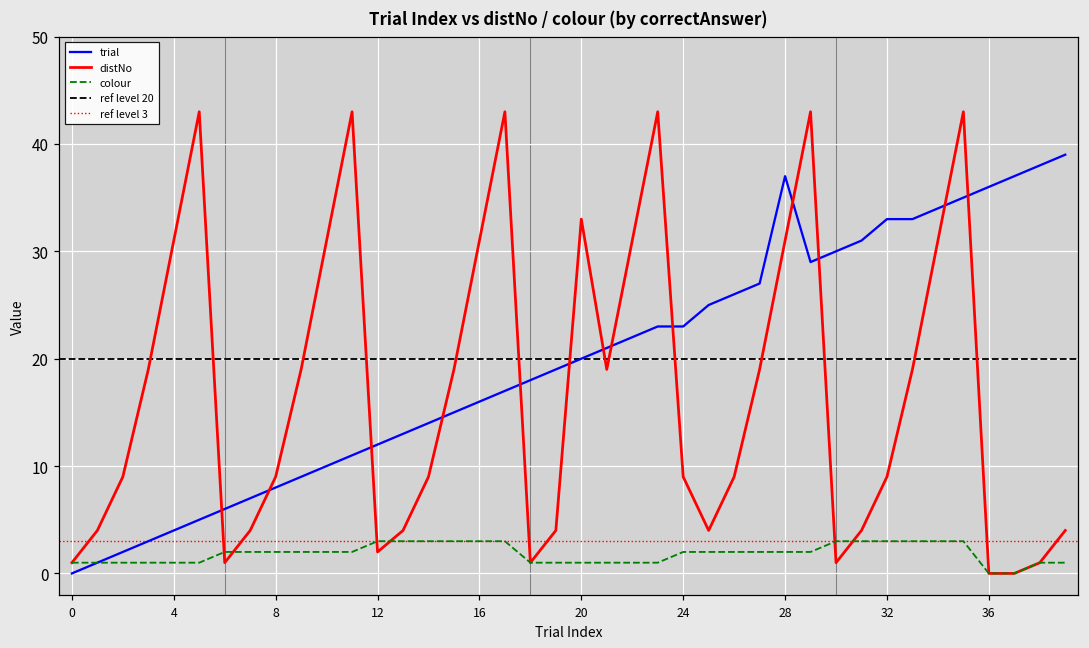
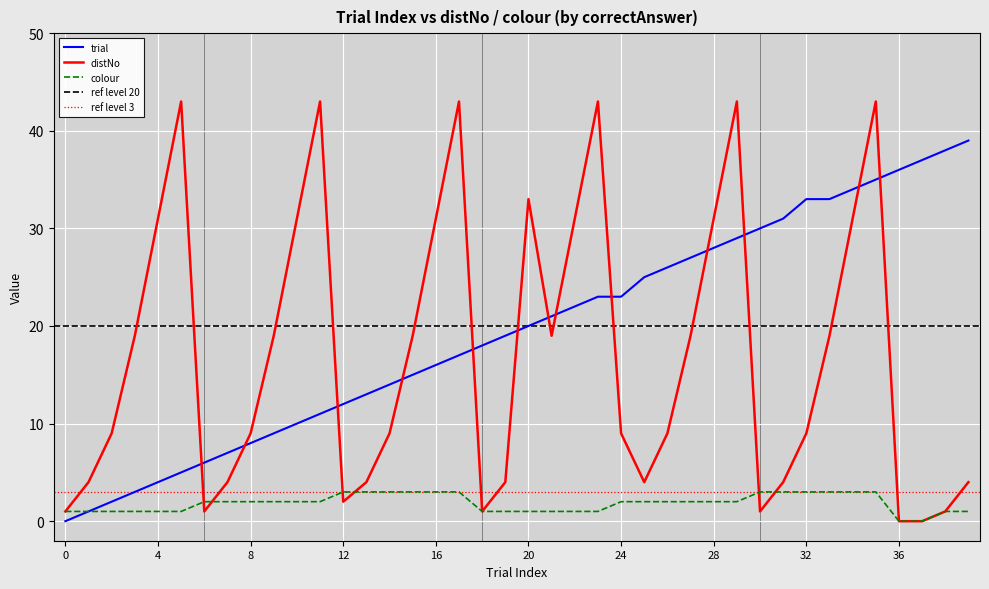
trial, 28: 37 -> 28
